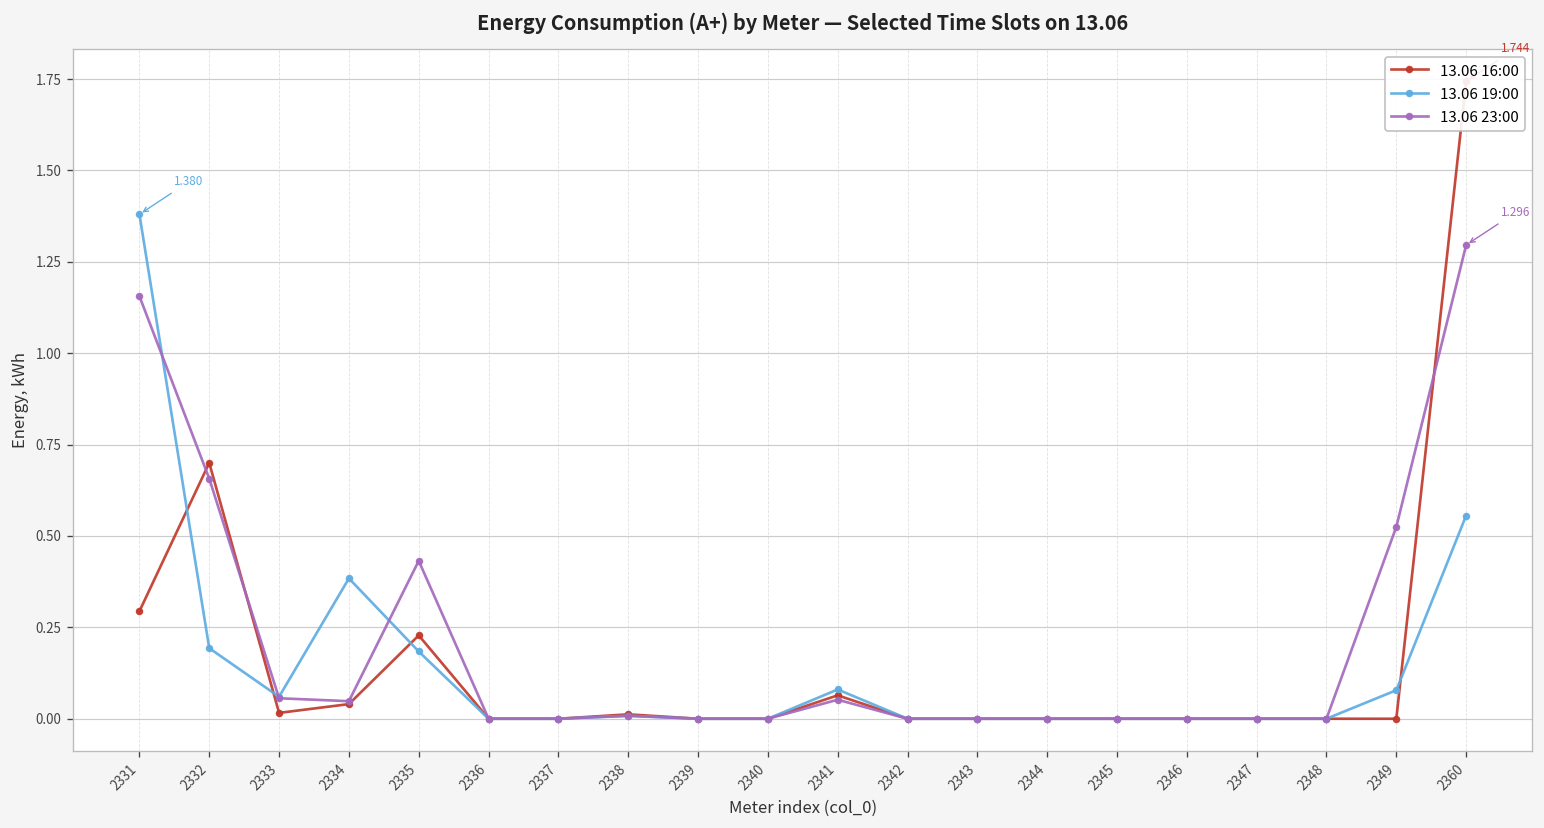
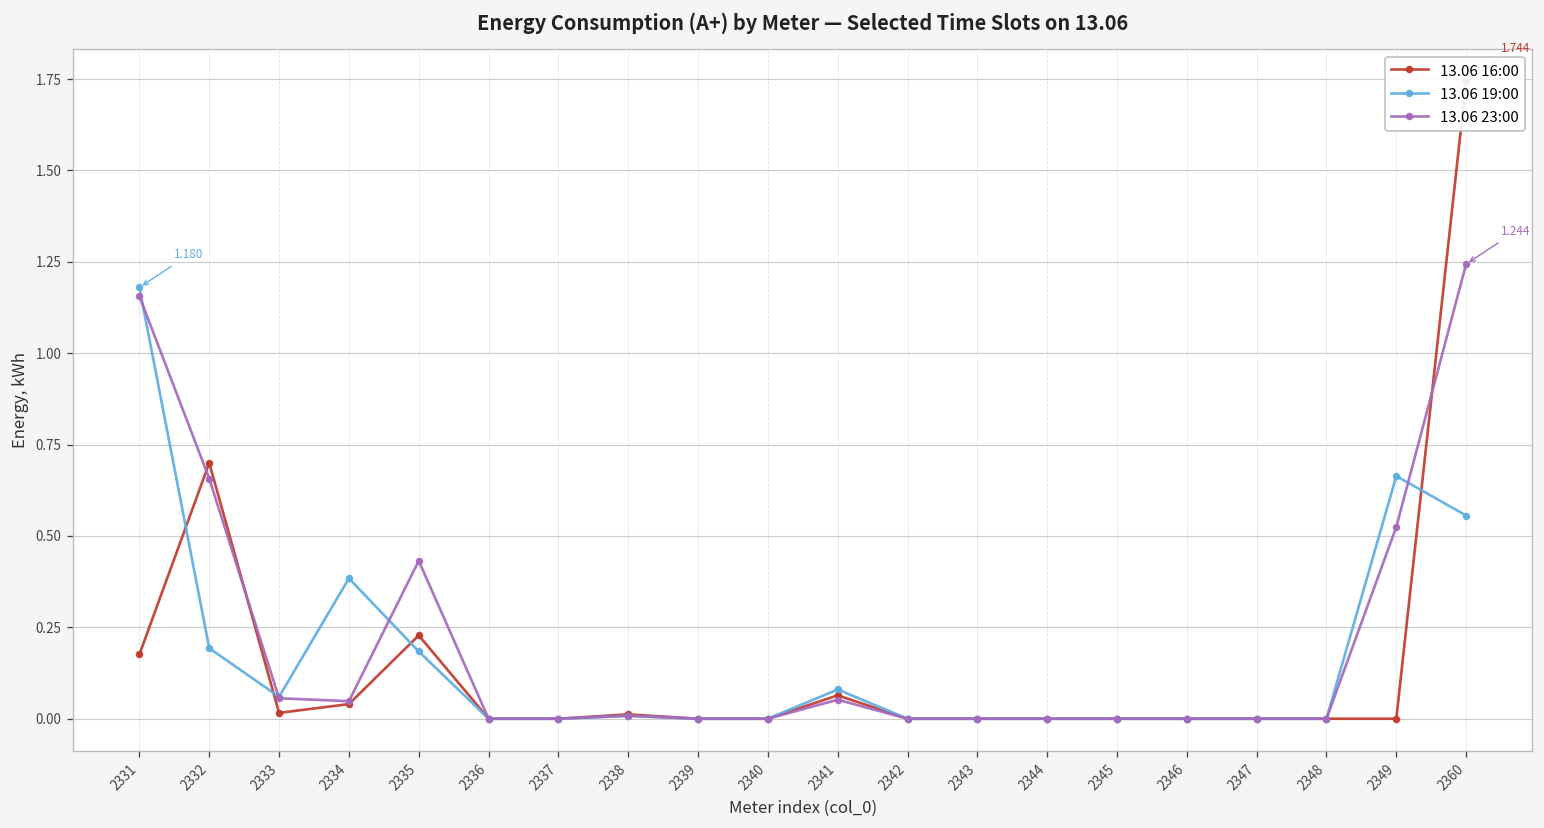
13.06 16:00, 2331: 0.29 -> 0.18
13.06 19:00, 2331: 1.380 -> 1.180
13.06 19:00, 2349: 0.08 -> 0.66
13.06 23:00, 2360: 1.296 -> 1.244
